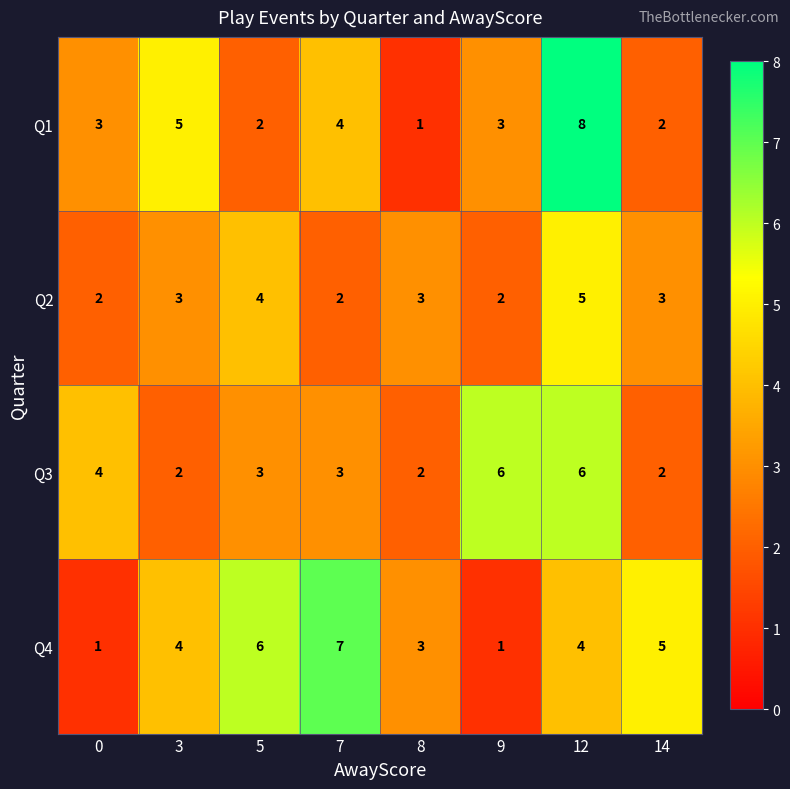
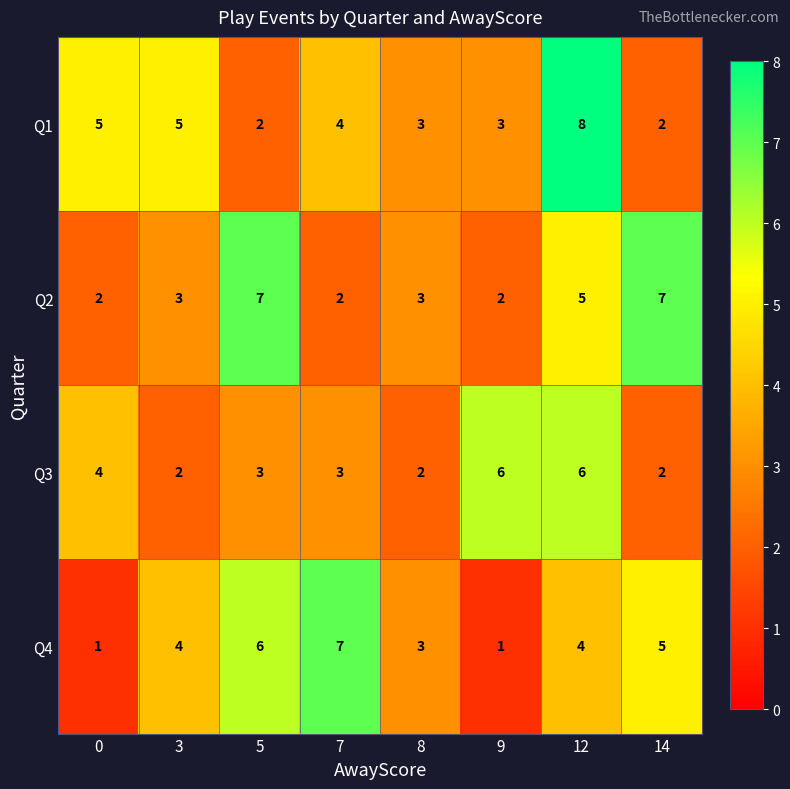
Q1, 0: 3 -> 5
Q1, 8: 1 -> 3
Q2, 5: 4 -> 7
Q2, 14: 3 -> 7
